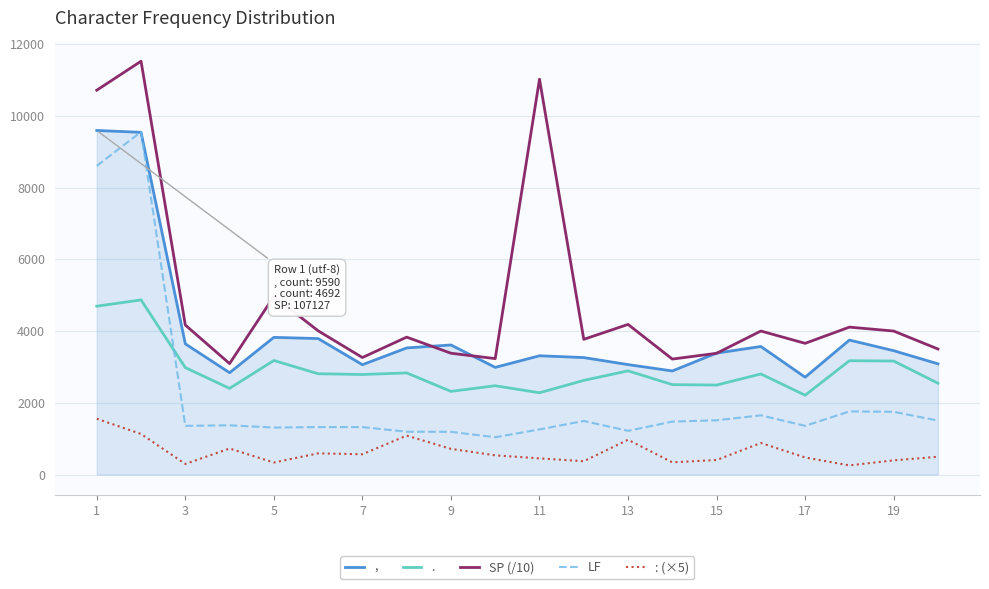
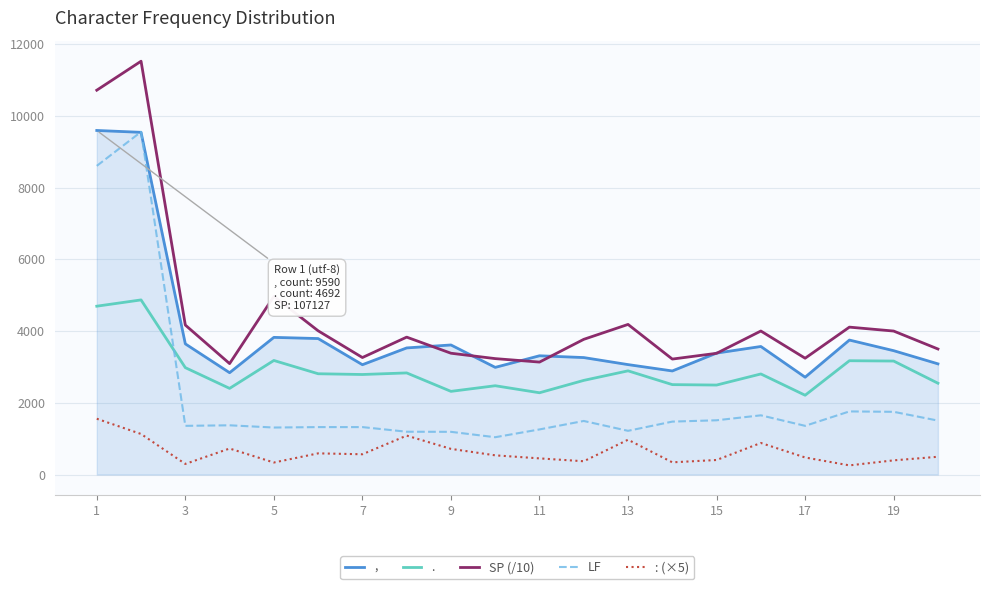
SP (/10), 11: 11000 -> 3100
SP (/10), 17: 3700 -> 3200
